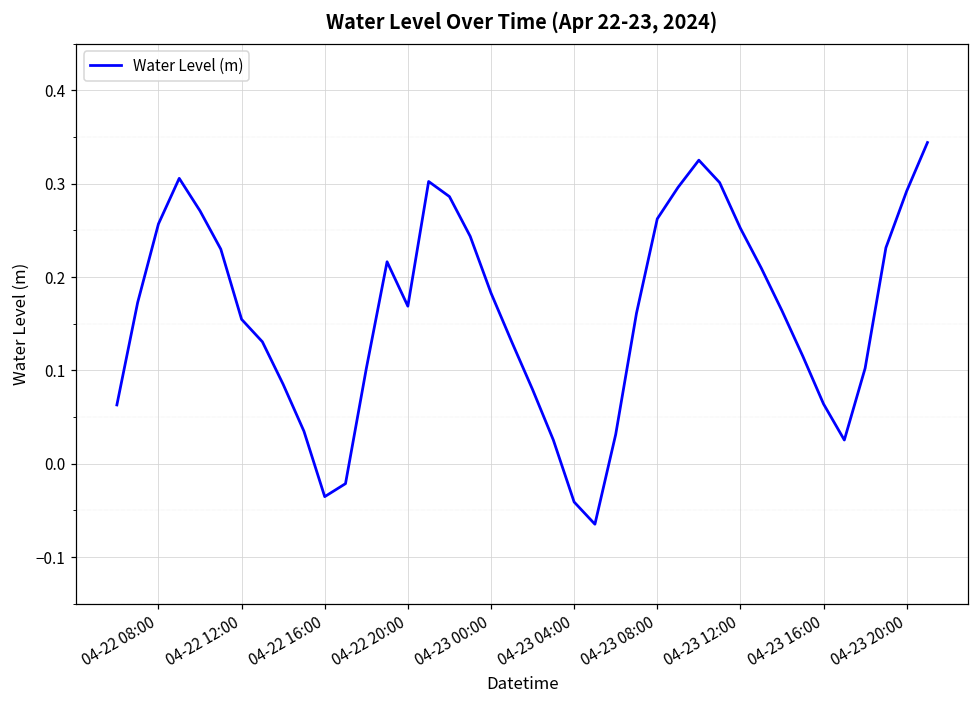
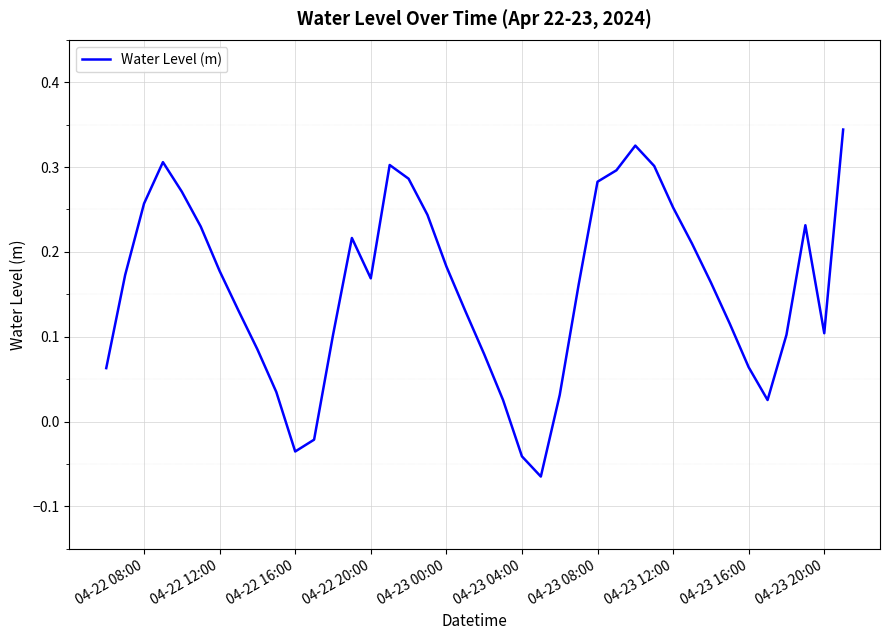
04-22 12:00: 0.15 -> 0.18
04-23 08:00: 0.26 -> 0.28
04-23 20:00: 0.29 -> 0.10
